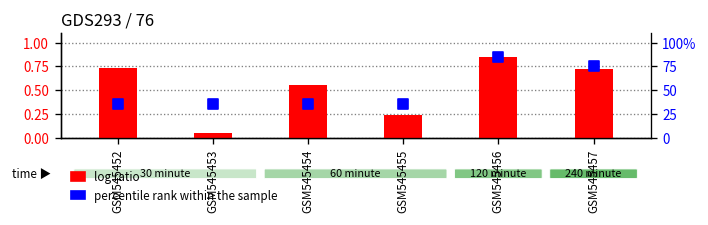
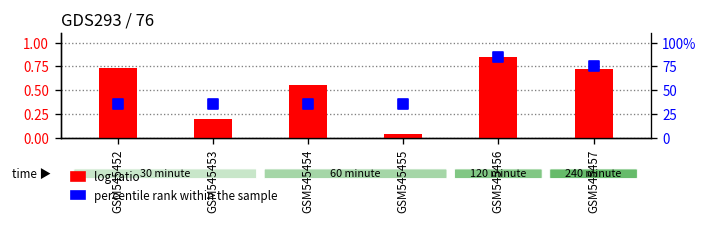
log ratio, GSM545453: 0.1 -> 0.2
log ratio, GSM545455: 0.2 -> 0.0
